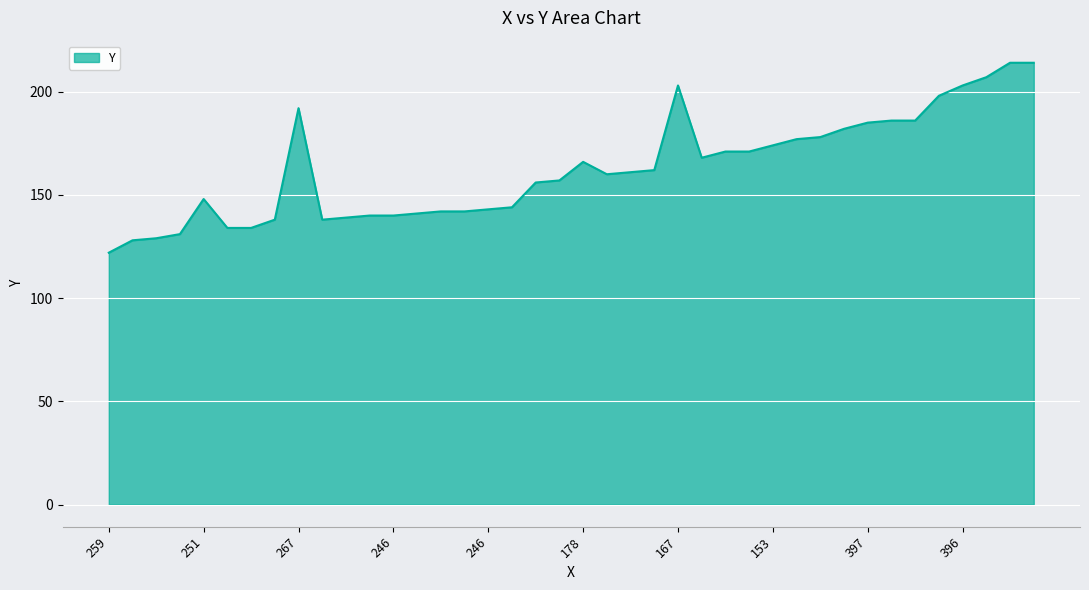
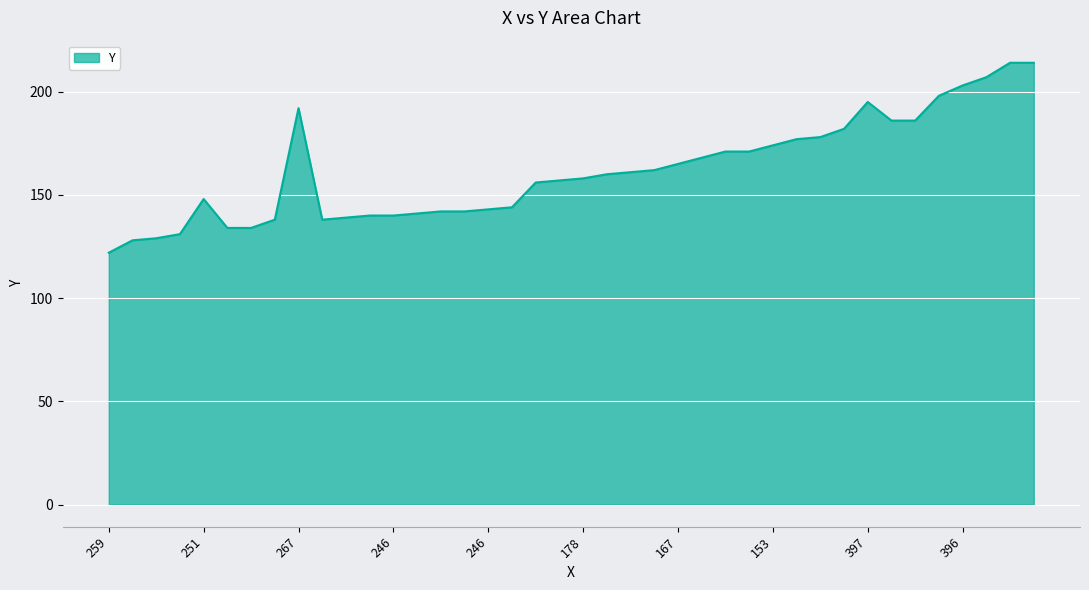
178: 166 -> 158
167: 203 -> 165
397: 185 -> 195
